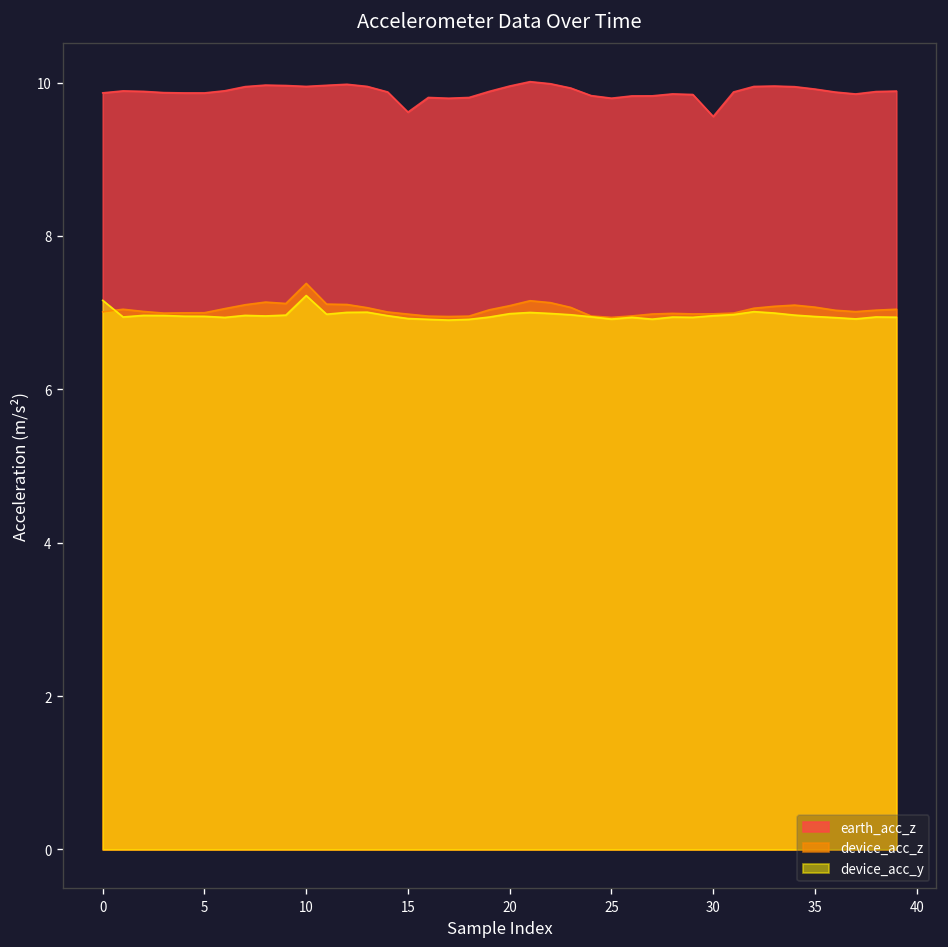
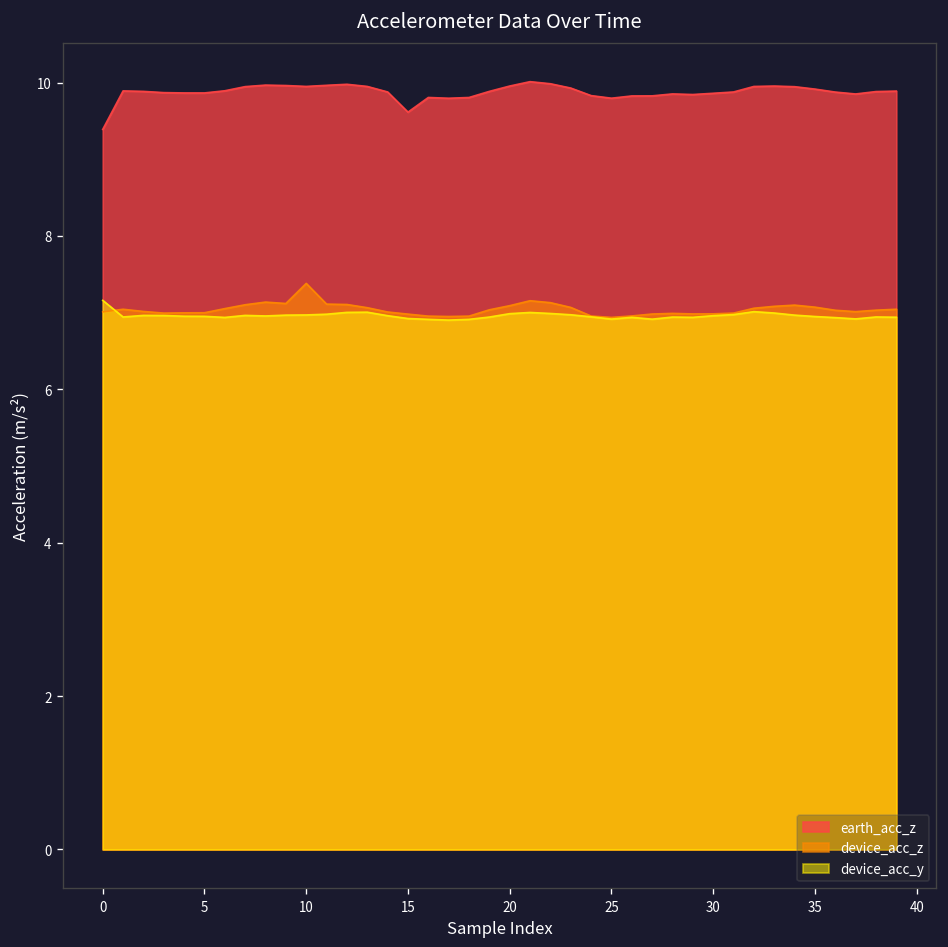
earth_acc_z, 0: 9.9 -> 9.4
device_acc_y, 10: 7.2 -> 7.0
earth_acc_z, 30: 9.6 -> 9.9
